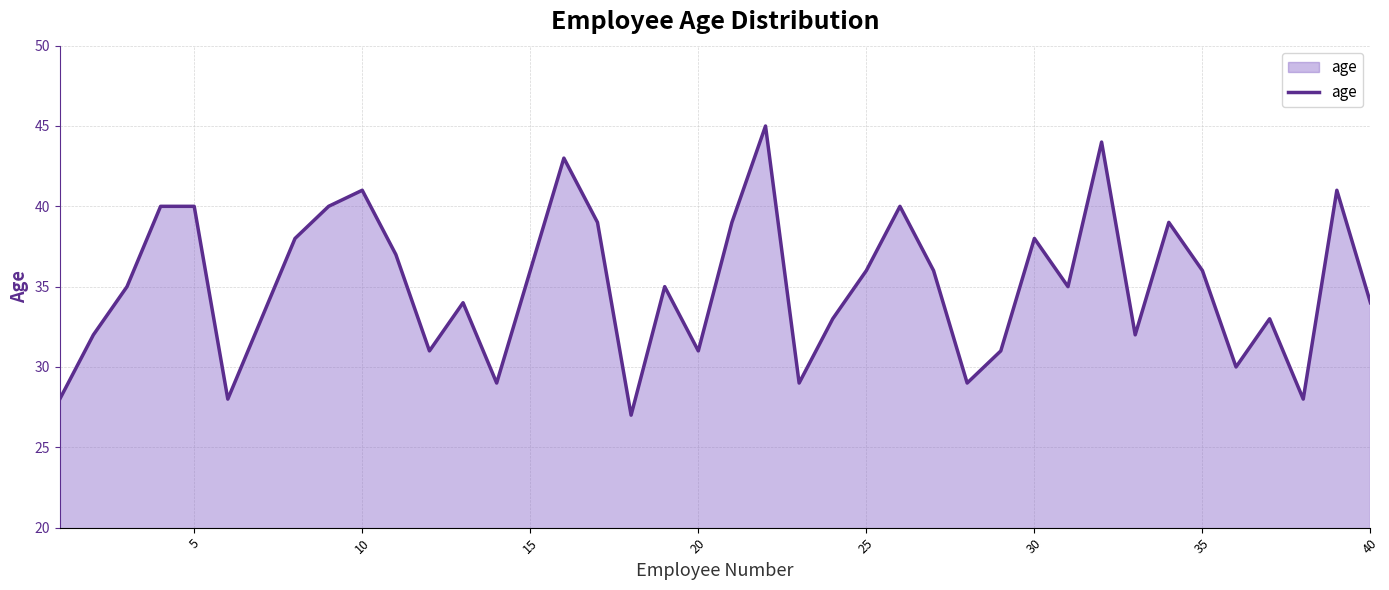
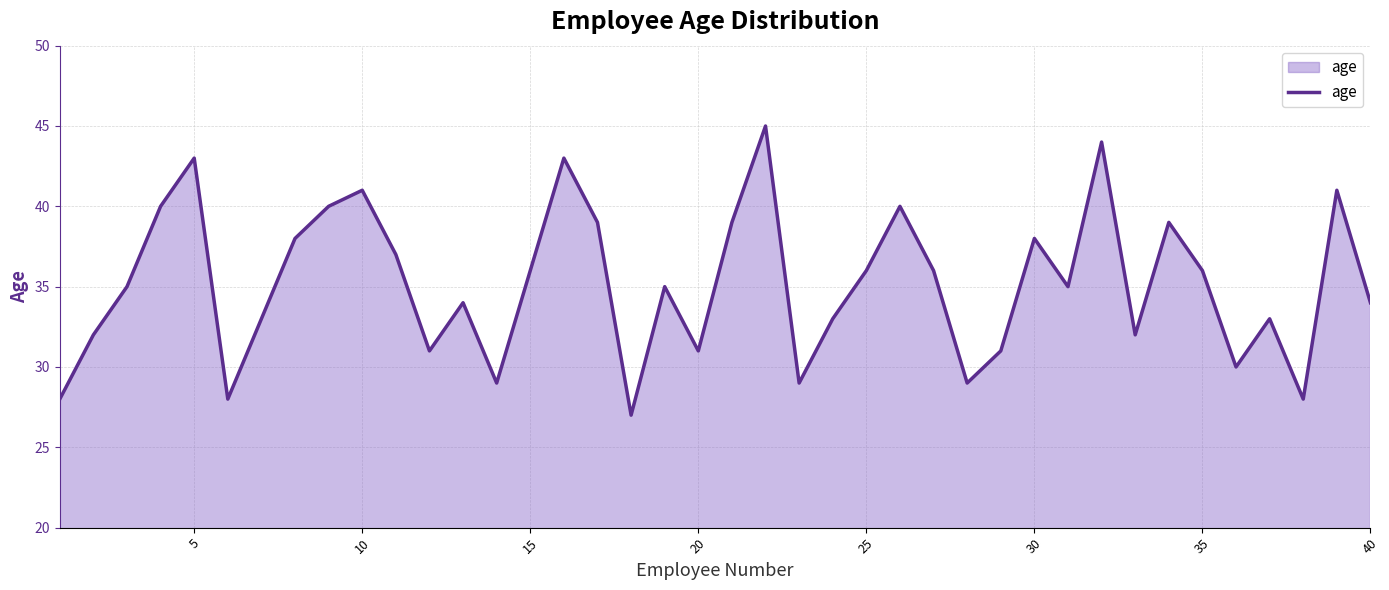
5: 40 -> 43
